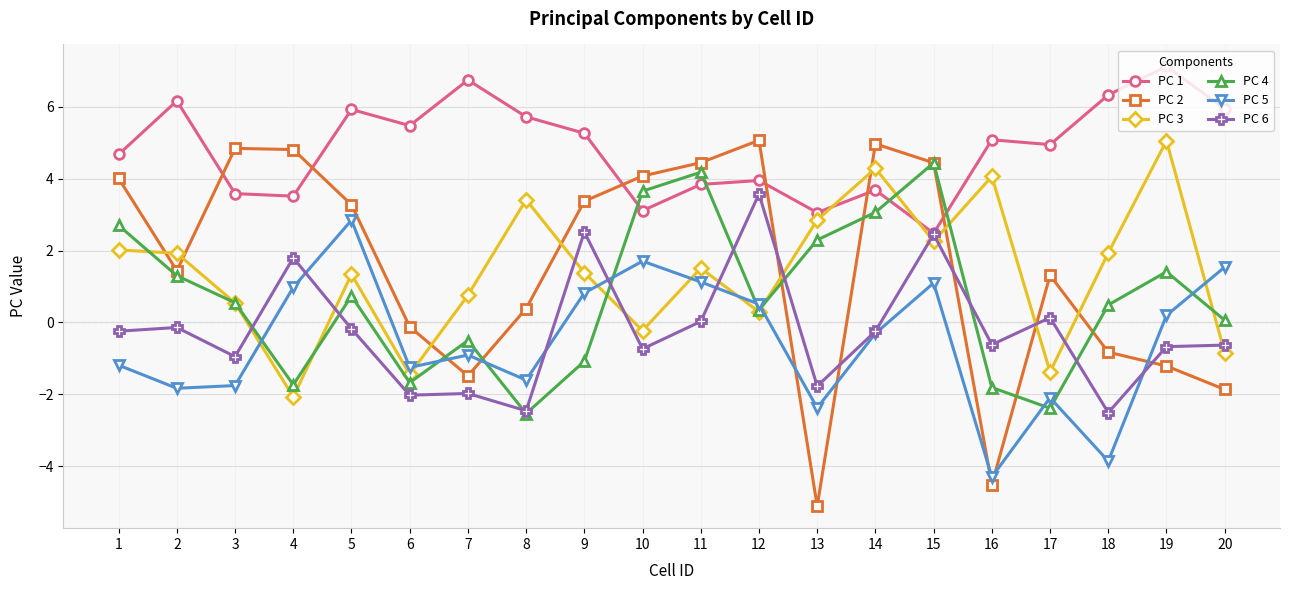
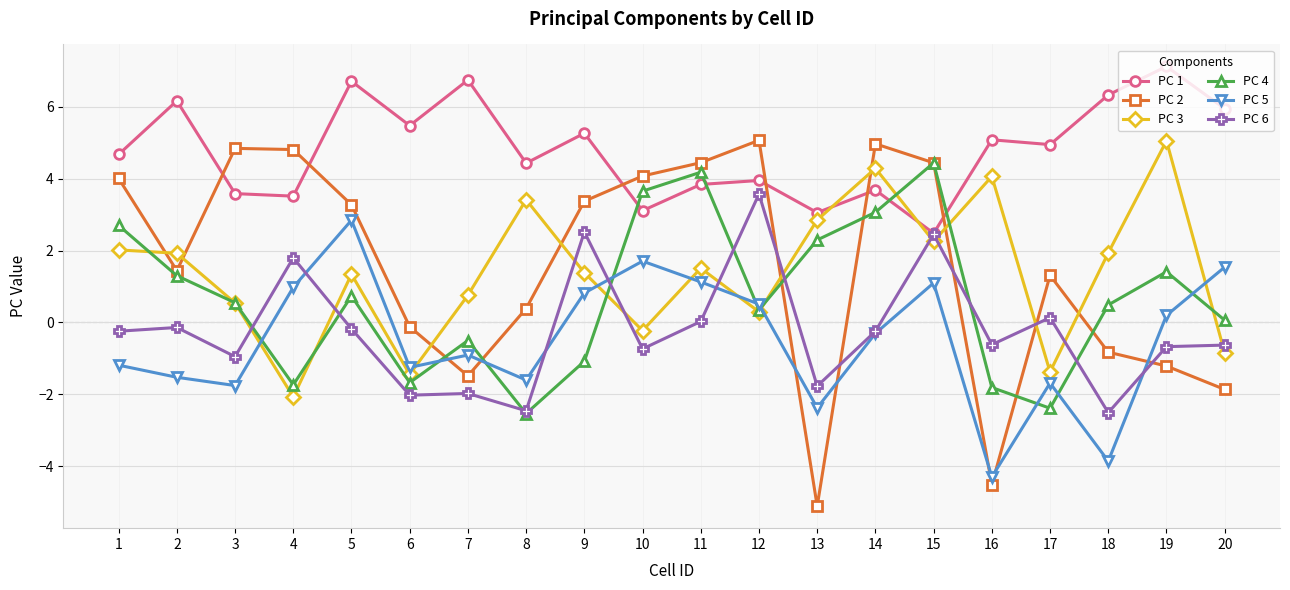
PC 5, 2: -1.8 -> -1.5
PC 1, 5: 5.9 -> 6.7
PC 1, 8: 5.7 -> 4.4
PC 5, 17: -2.1 -> -1.7
